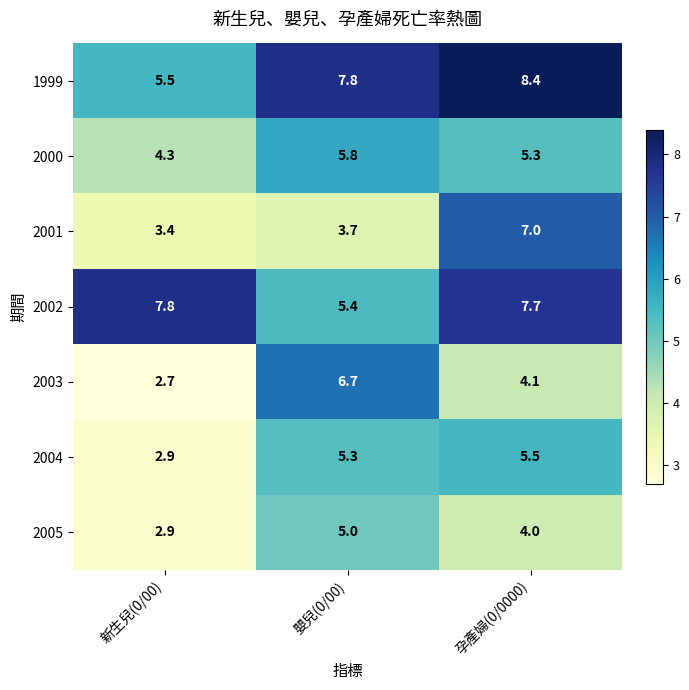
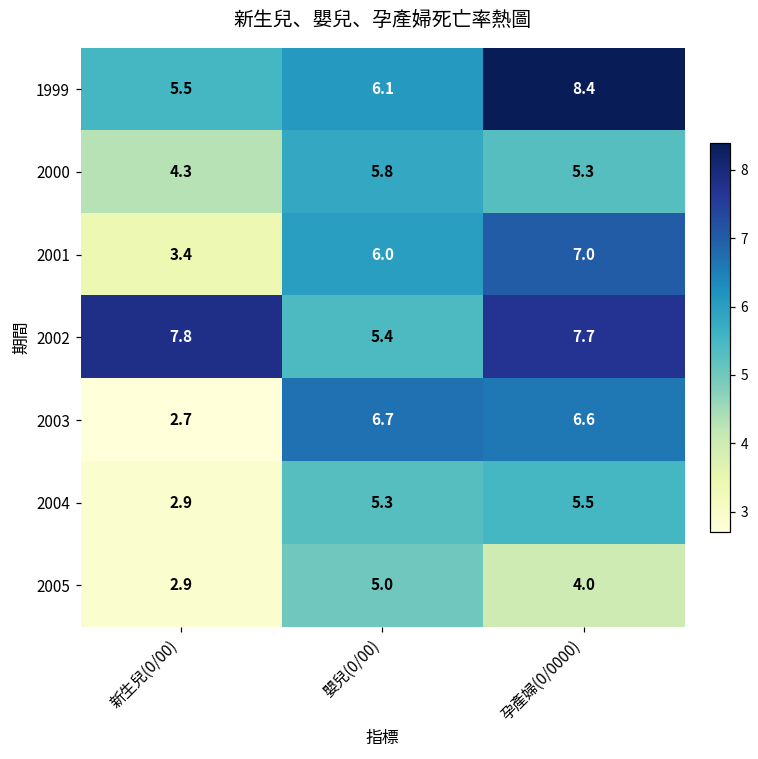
1999, 嬰兒(0/00): 7.8 -> 6.1
2001, 嬰兒(0/00): 3.7 -> 6.0
2003, 孕產婦(0/0000): 4.1 -> 6.6
